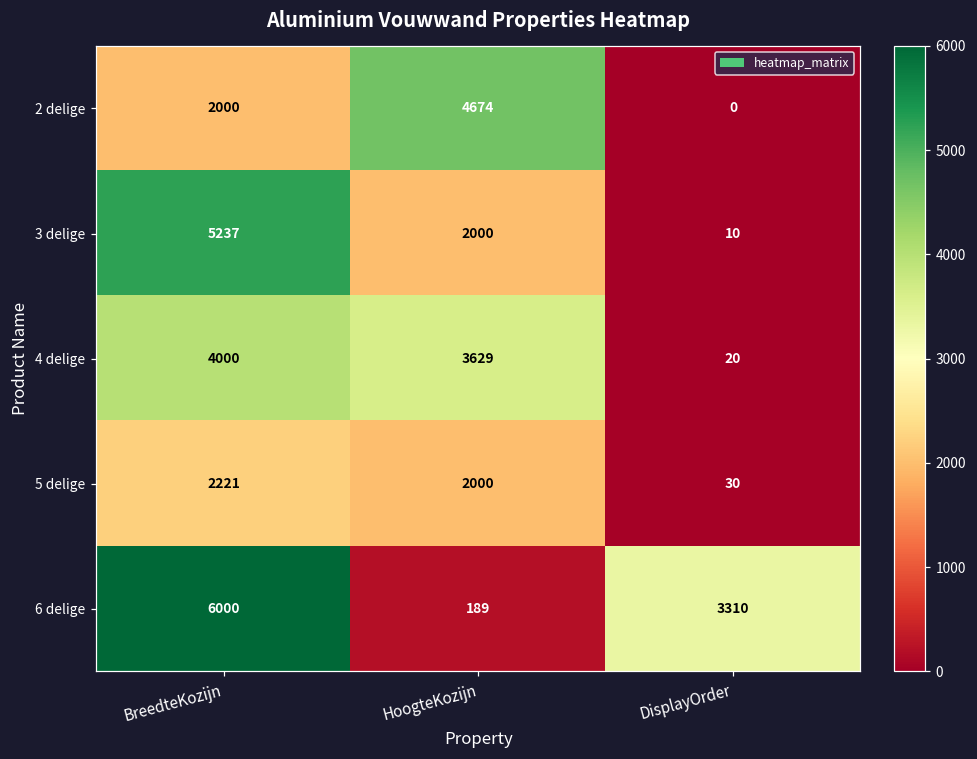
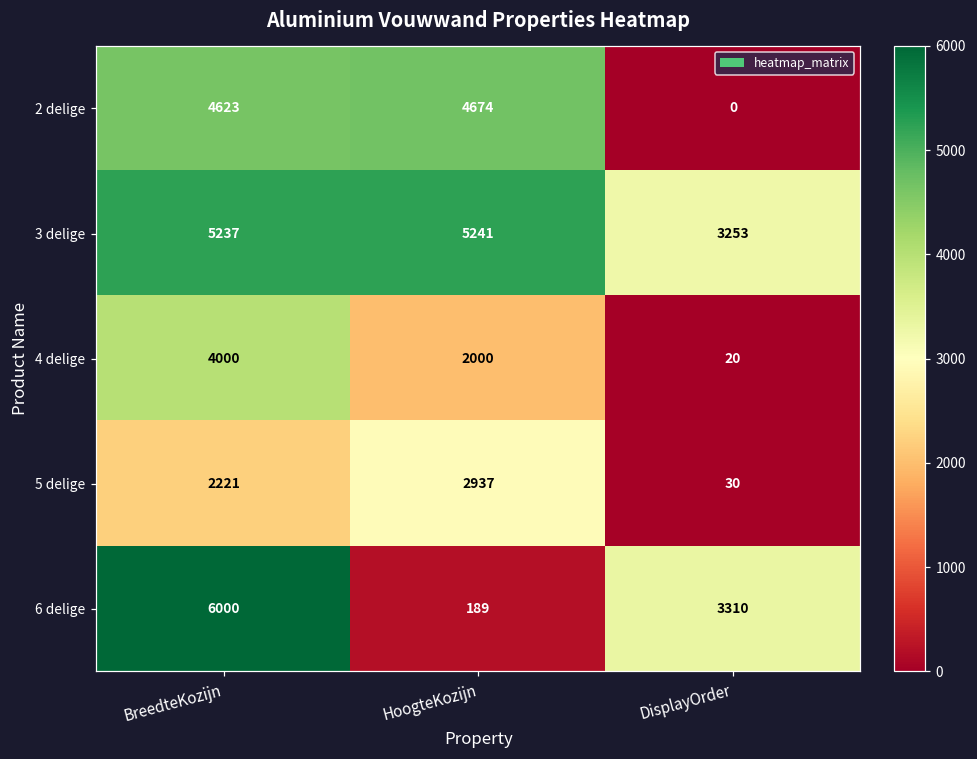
2 delige, BreedteKozijn: 2000 -> 4623
3 delige, HoogteKozijn: 2000 -> 5241
3 delige, DisplayOrder: 10 -> 3253
4 delige, HoogteKozijn: 3629 -> 2000
5 delige, HoogteKozijn: 2000 -> 2937
